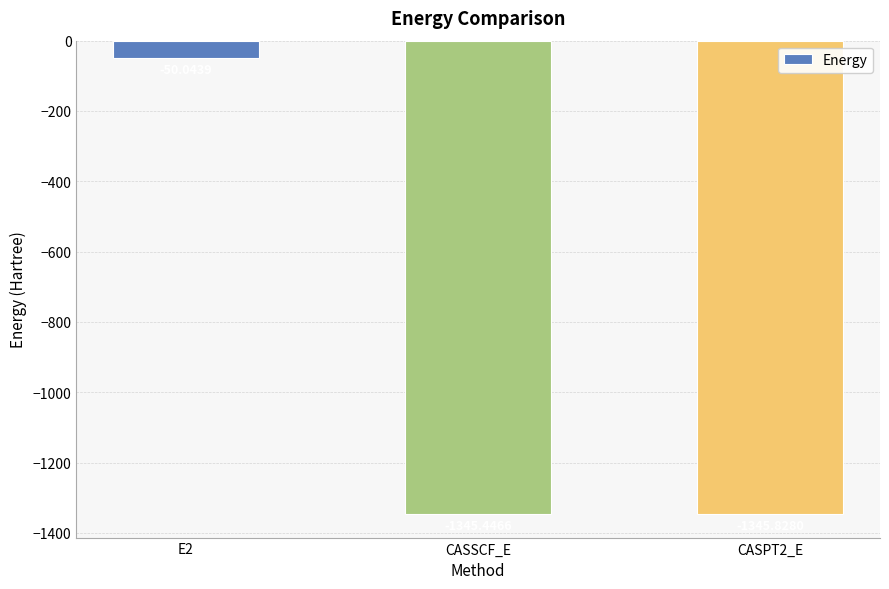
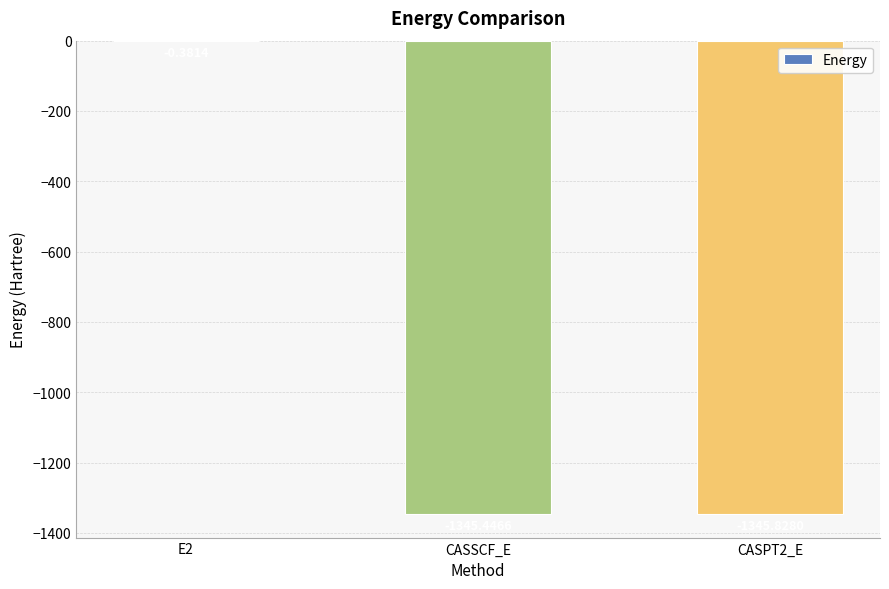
E2: -50 -> 0
